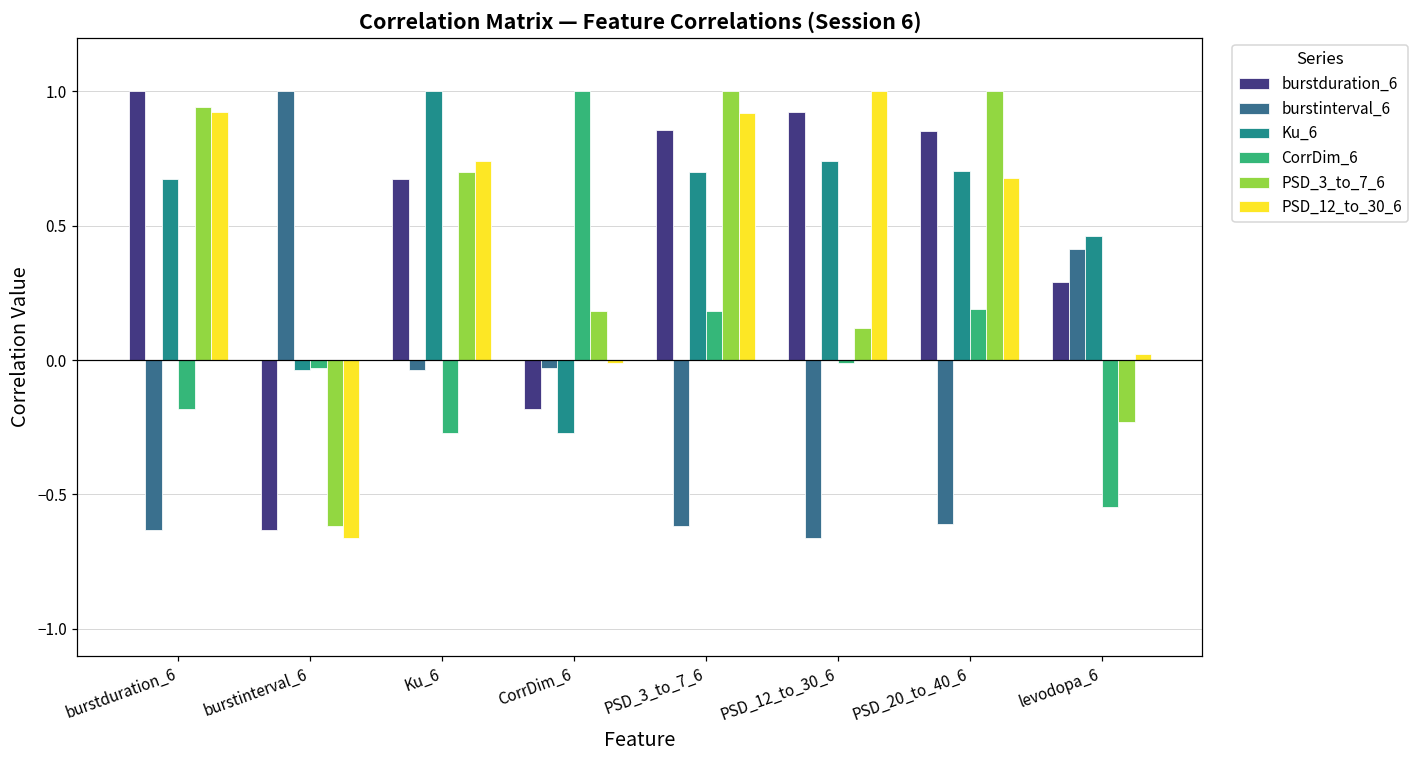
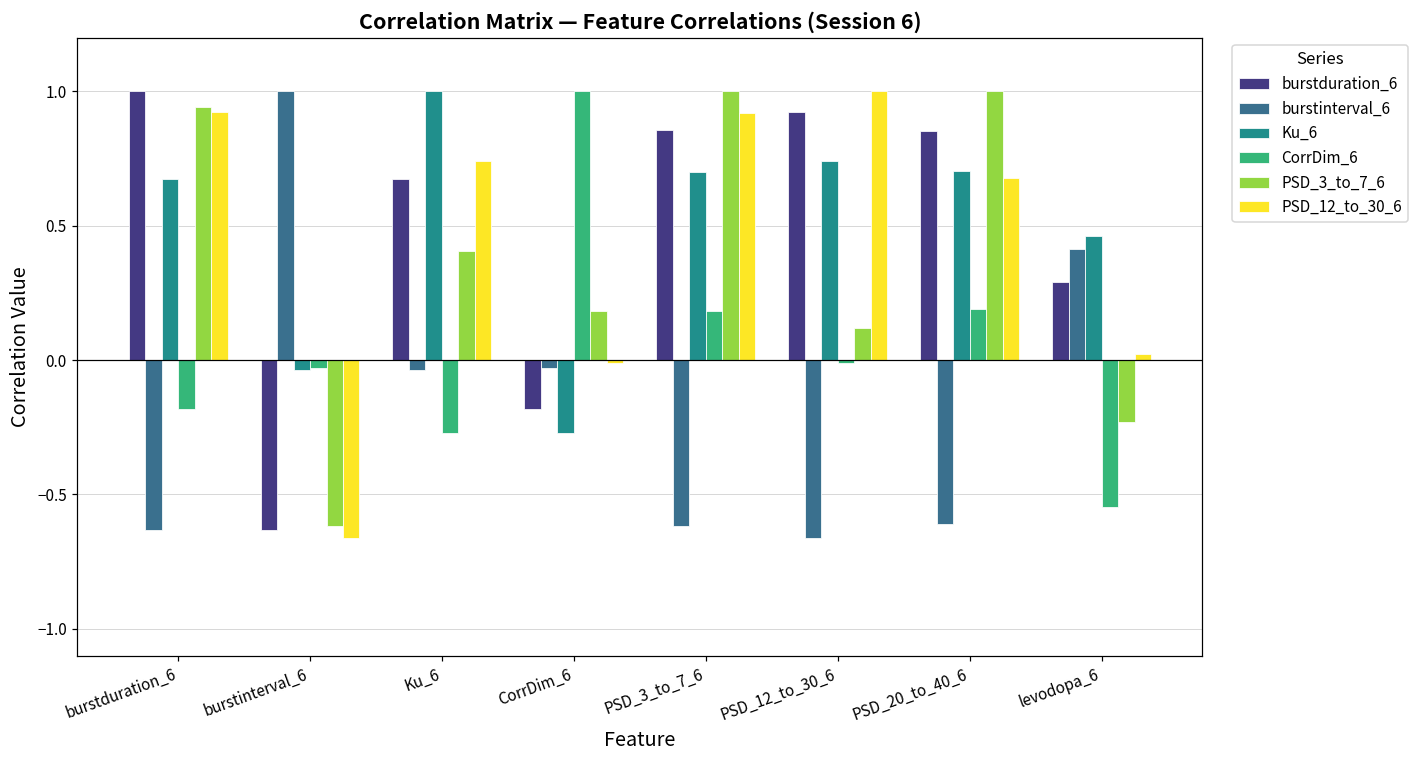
PSD_3_to_7_6, Ku_6: 0.70 -> 0.41
